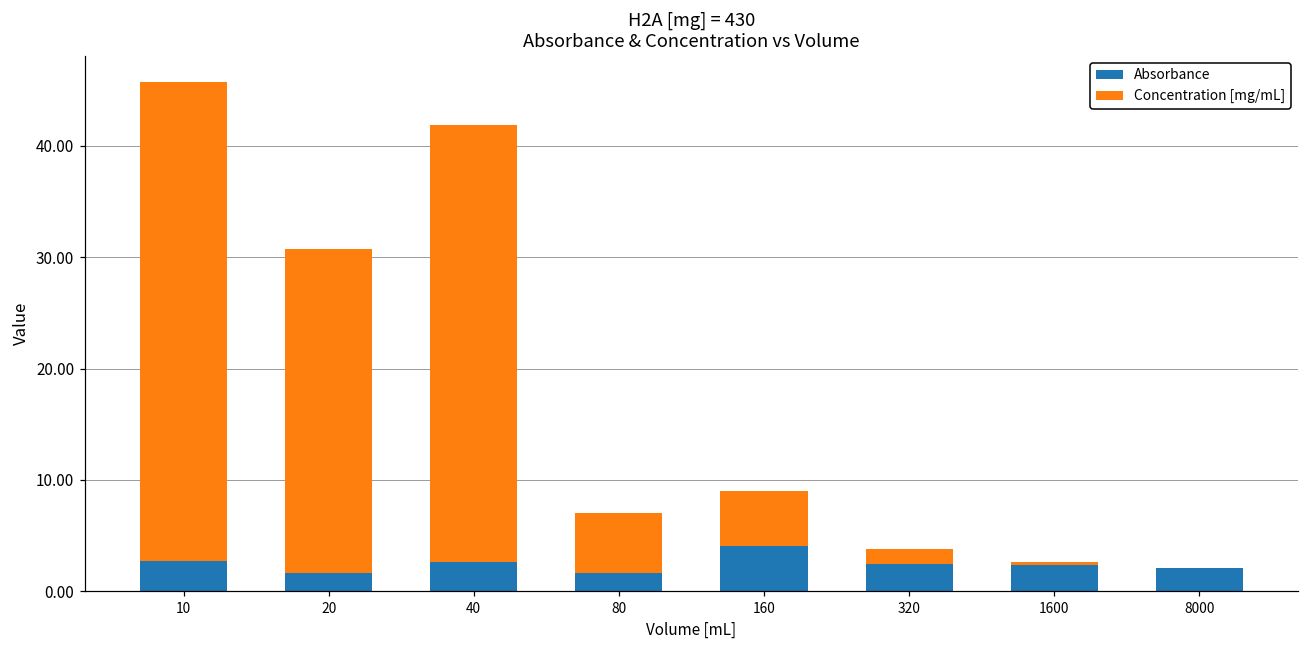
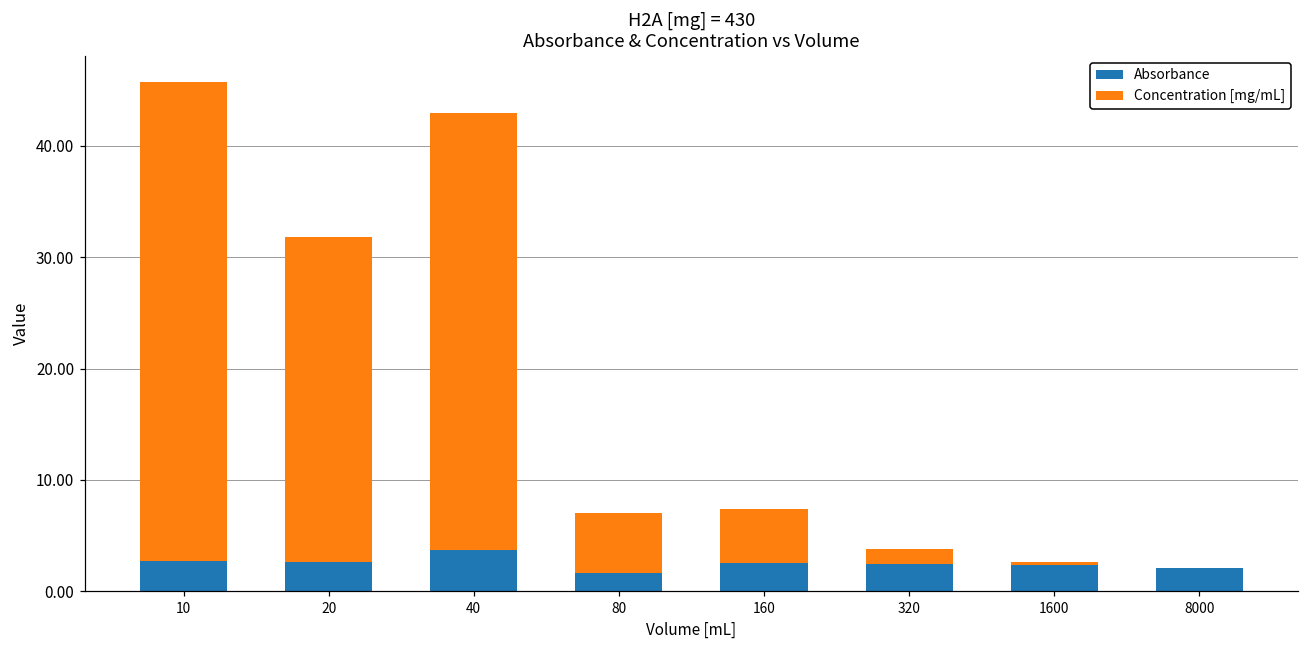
Absorbance, 20: 1.7 -> 2.7
Absorbance, 40: 2.6 -> 3.7
Absorbance, 160: 4.1 -> 2.5
